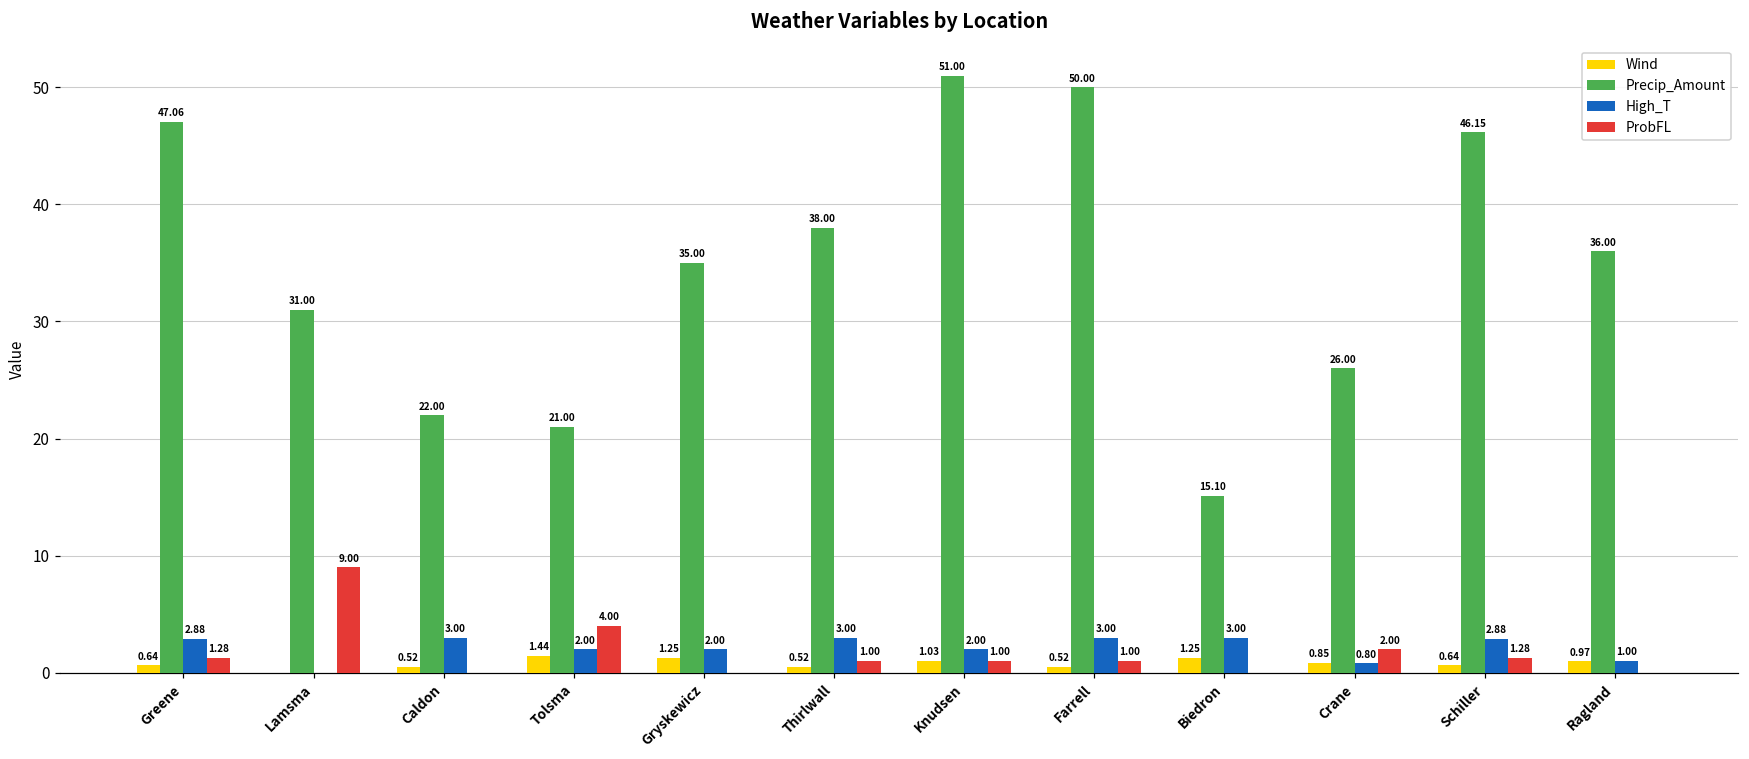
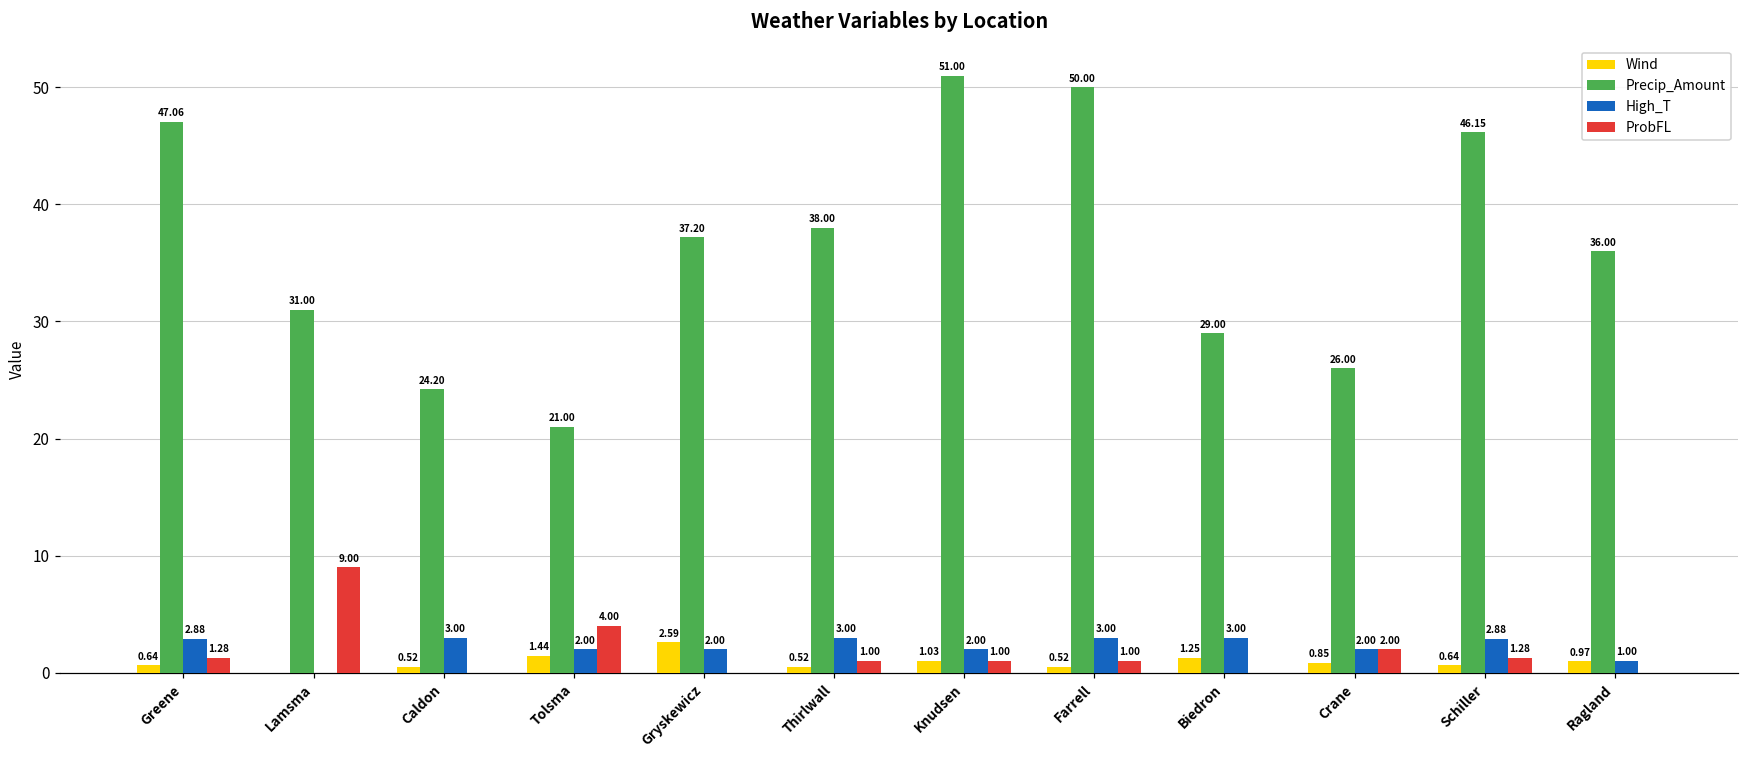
Precip_Amount, Caldon: 22.00 -> 24.20
Wind, Gryskewicz: 1.25 -> 2.59
Precip_Amount, Gryskewicz: 35.00 -> 37.20
Precip_Amount, Biedron: 15.10 -> 29.00
High_T, Crane: 0.80 -> 2.00
